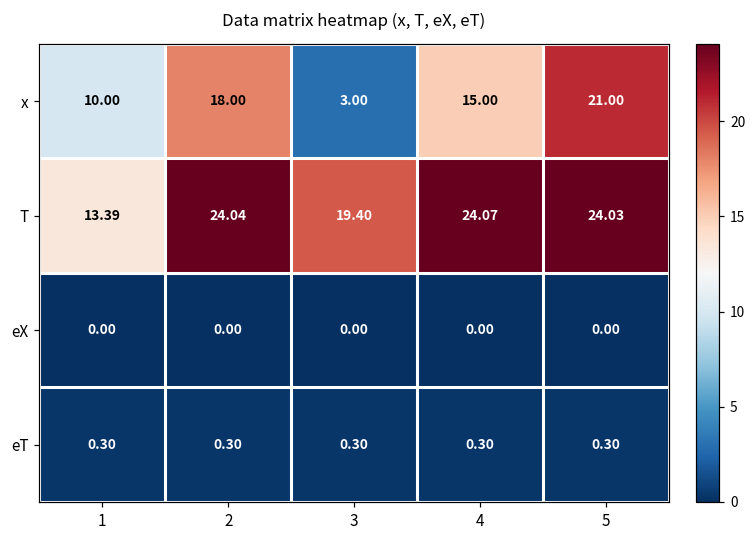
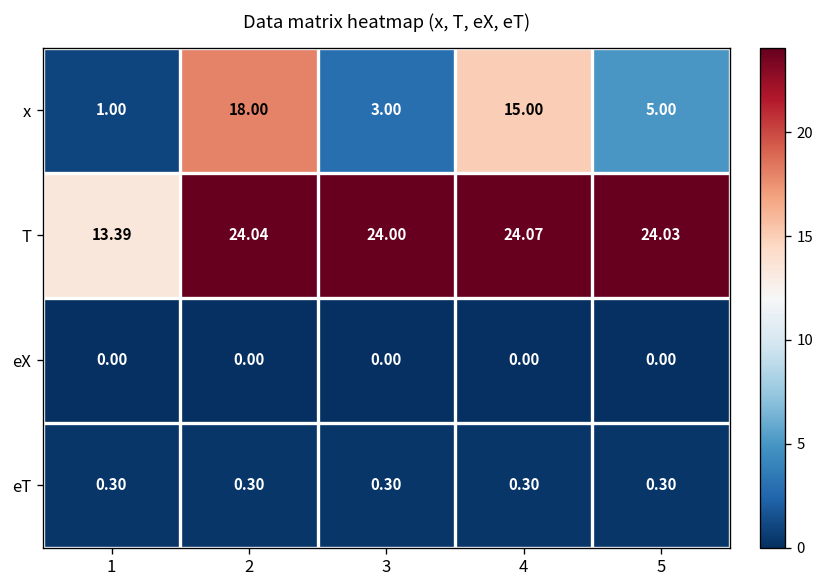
x, 1: 10.00 -> 1.00
x, 5: 21.00 -> 5.00
T, 3: 19.40 -> 24.00
